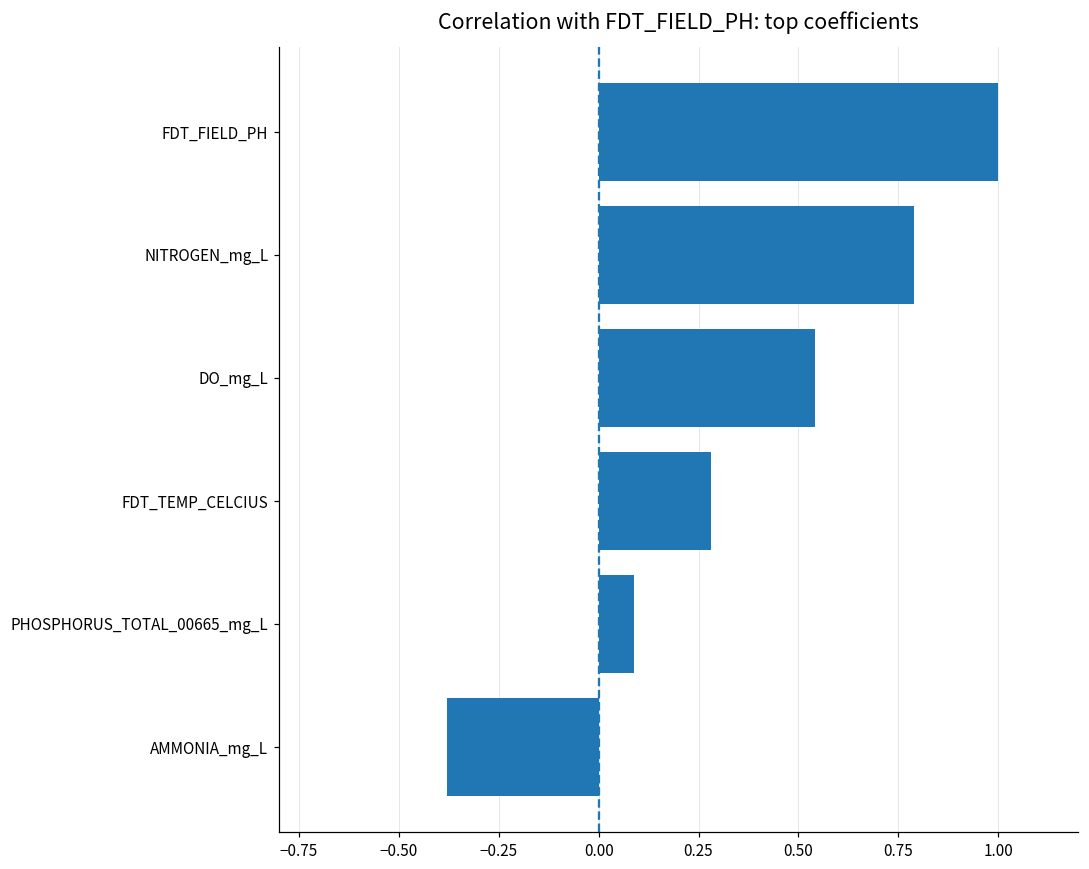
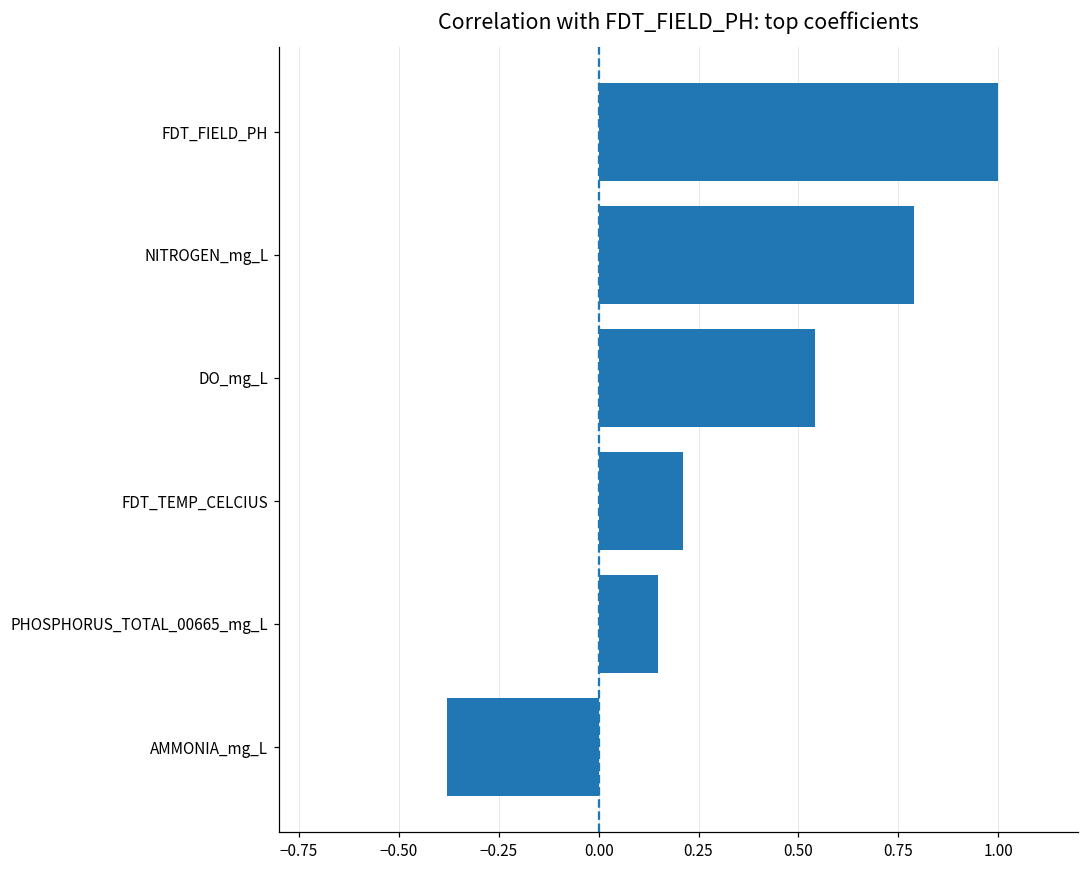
FDT_TEMP_CELCIUS: 0.28 -> 0.21
PHOSPHORUS_TOTAL_00665_mg_L: 0.09 -> 0.15
